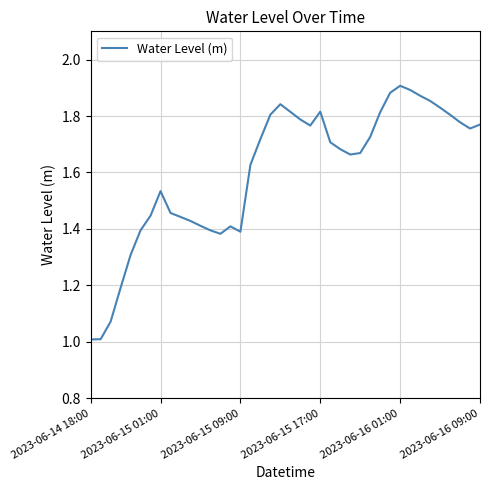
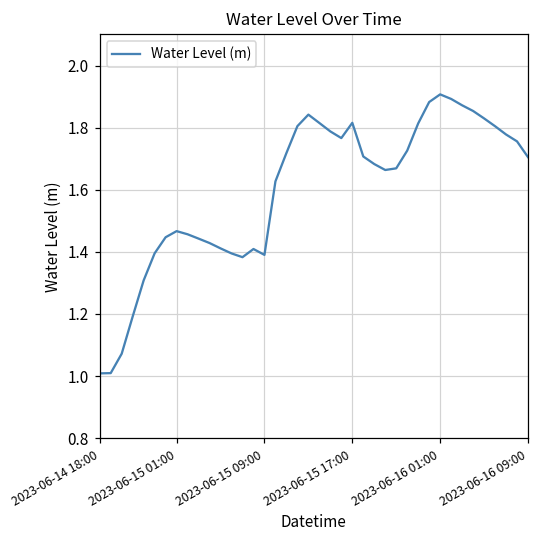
2023-06-15 01:00: 1.53 -> 1.47
2023-06-16 09:00: 1.77 -> 1.71
